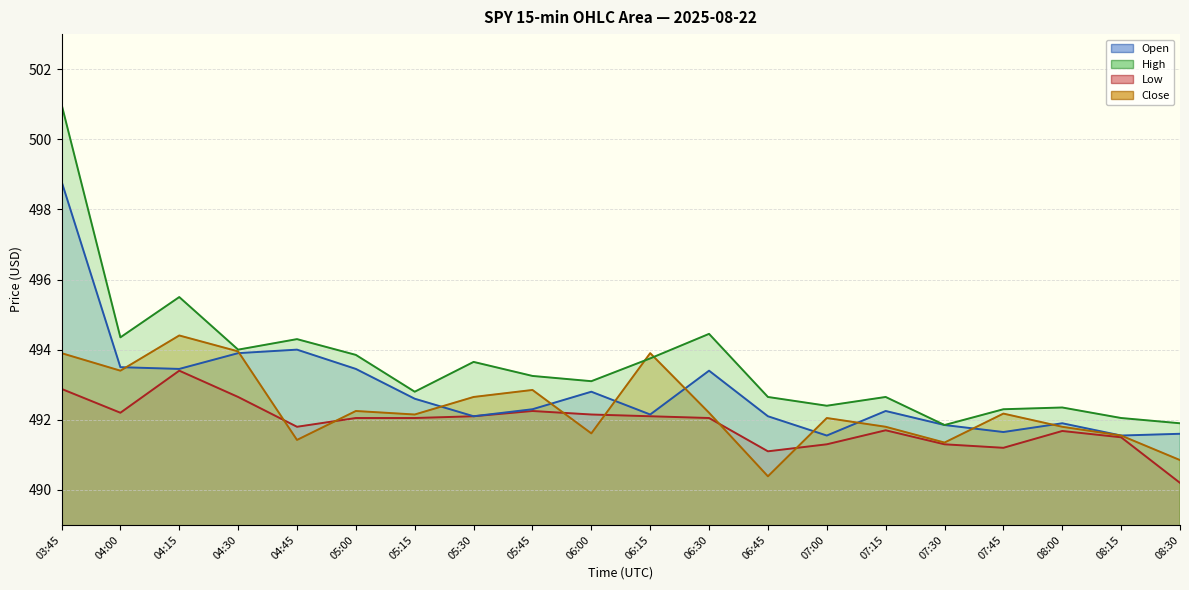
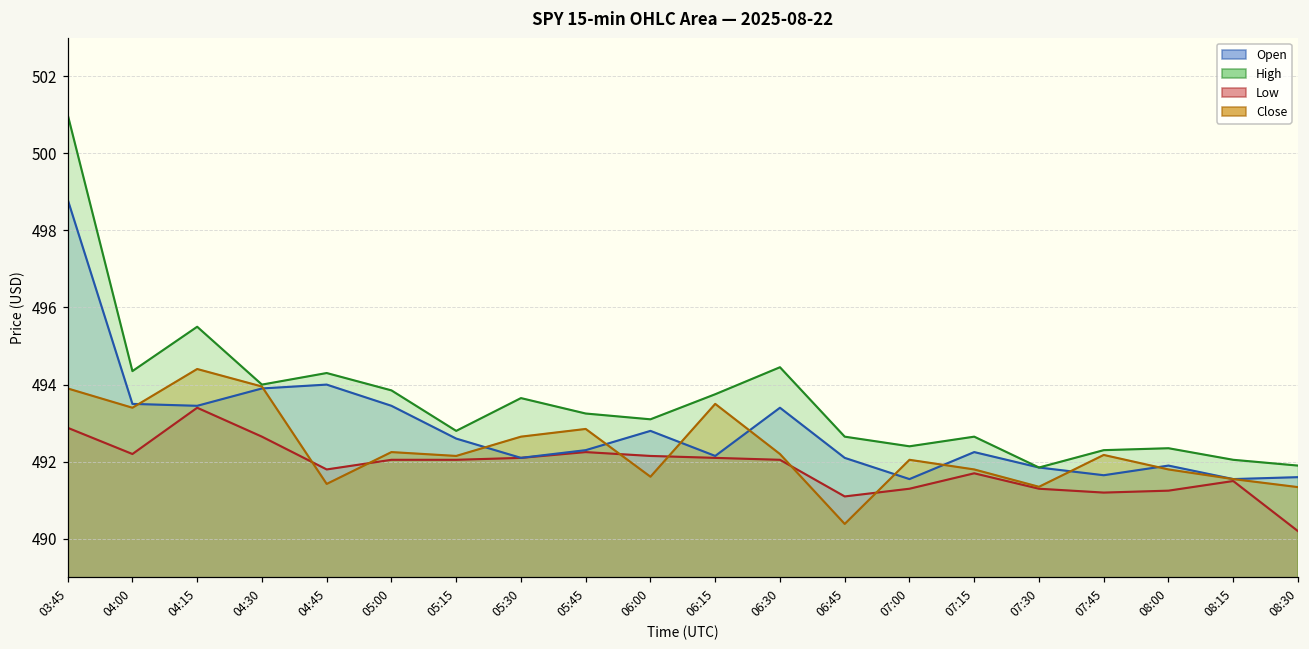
Close, 06:15: 493.9 -> 493.5
Low, 08:00: 491.7 -> 491.3
Close, 08:30: 490.9 -> 491.3
